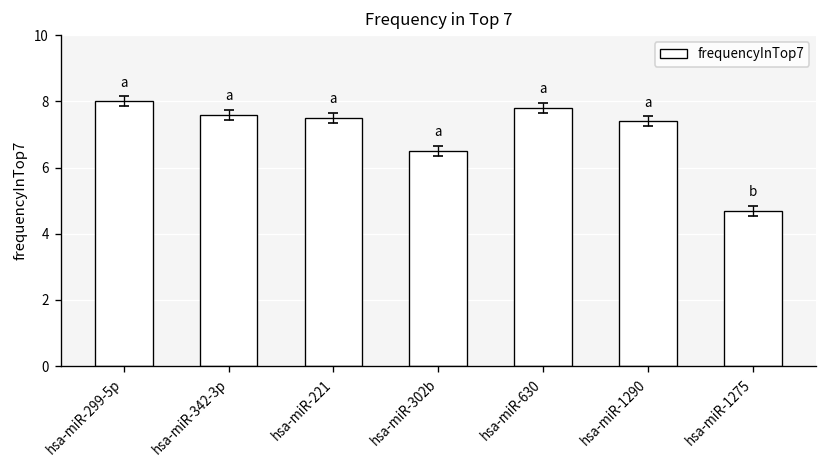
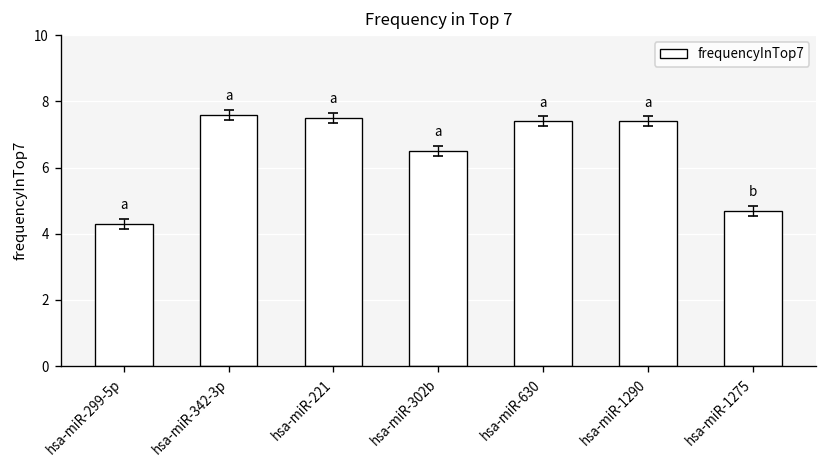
frequencyInTop7, hsa-miR-299-5p: 8.0 -> 4.3
frequencyInTop7, hsa-miR-630: 7.8 -> 7.4
